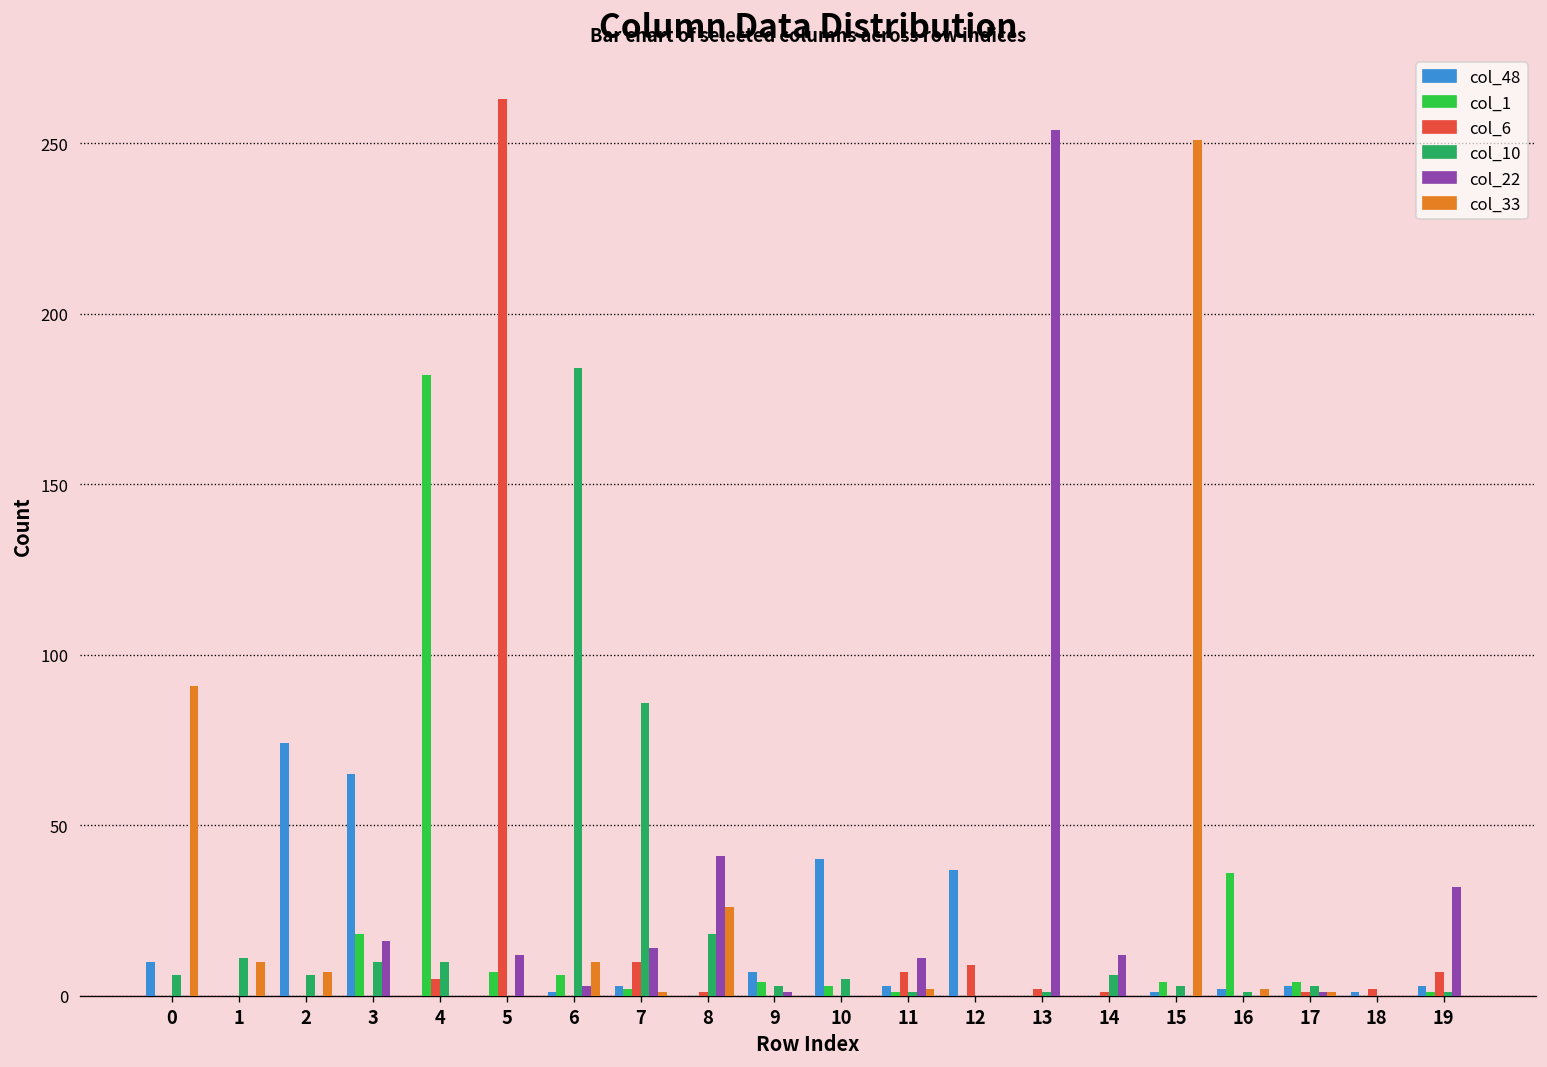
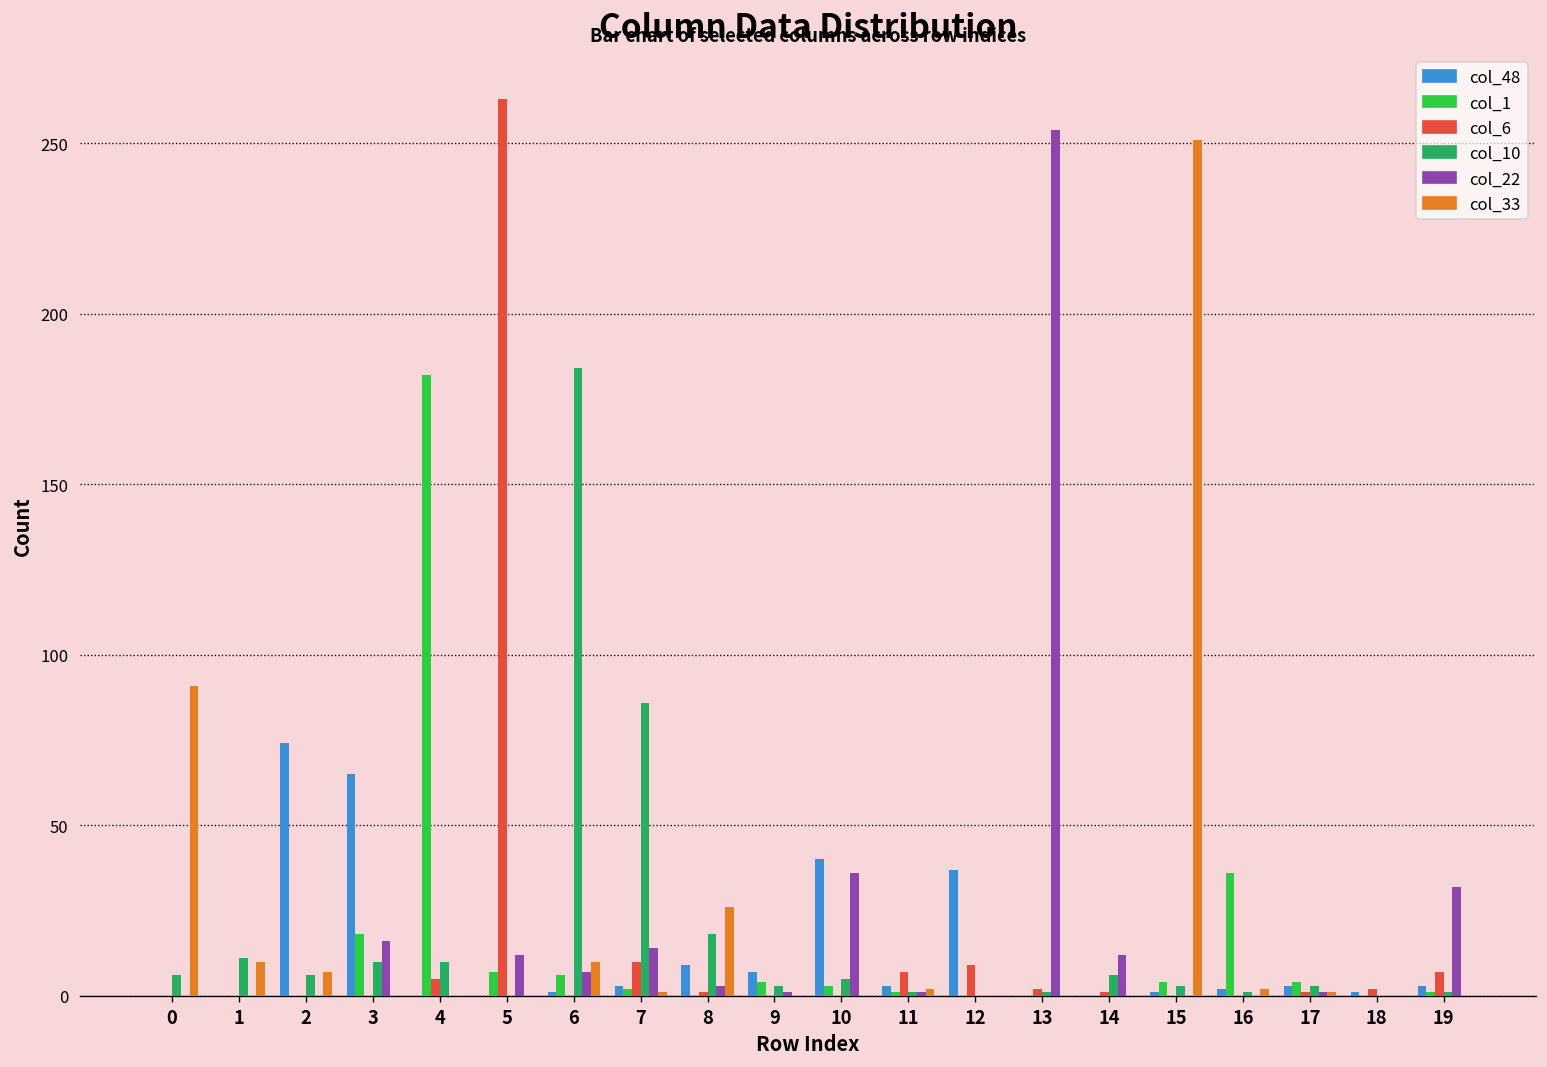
col_48, 0: 10 -> 0
col_22, 6: 3 -> 7
col_48, 8: 0 -> 9
col_22, 8: 41 -> 3
col_22, 10: 0 -> 36
col_22, 11: 11 -> 1
